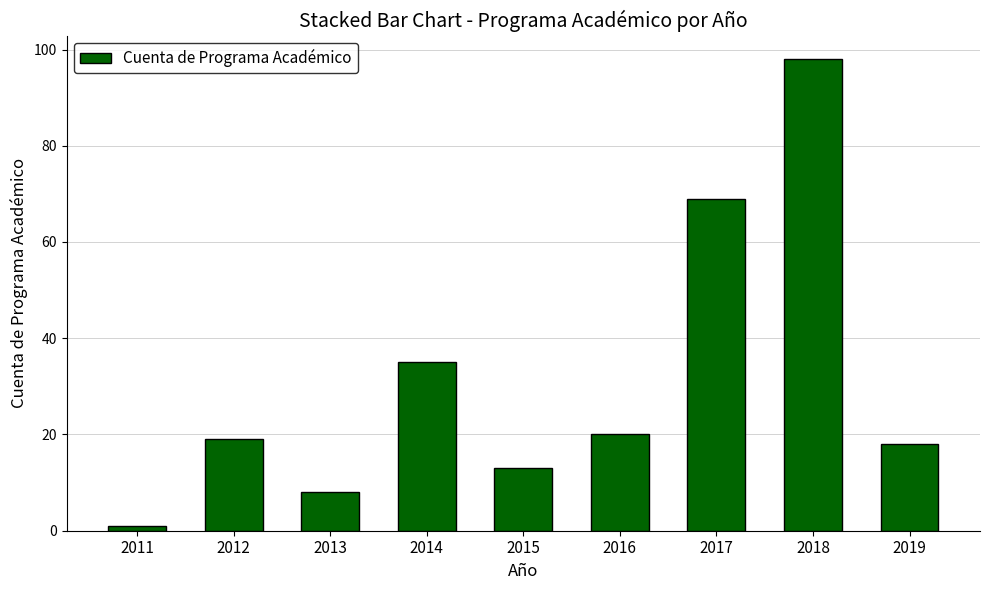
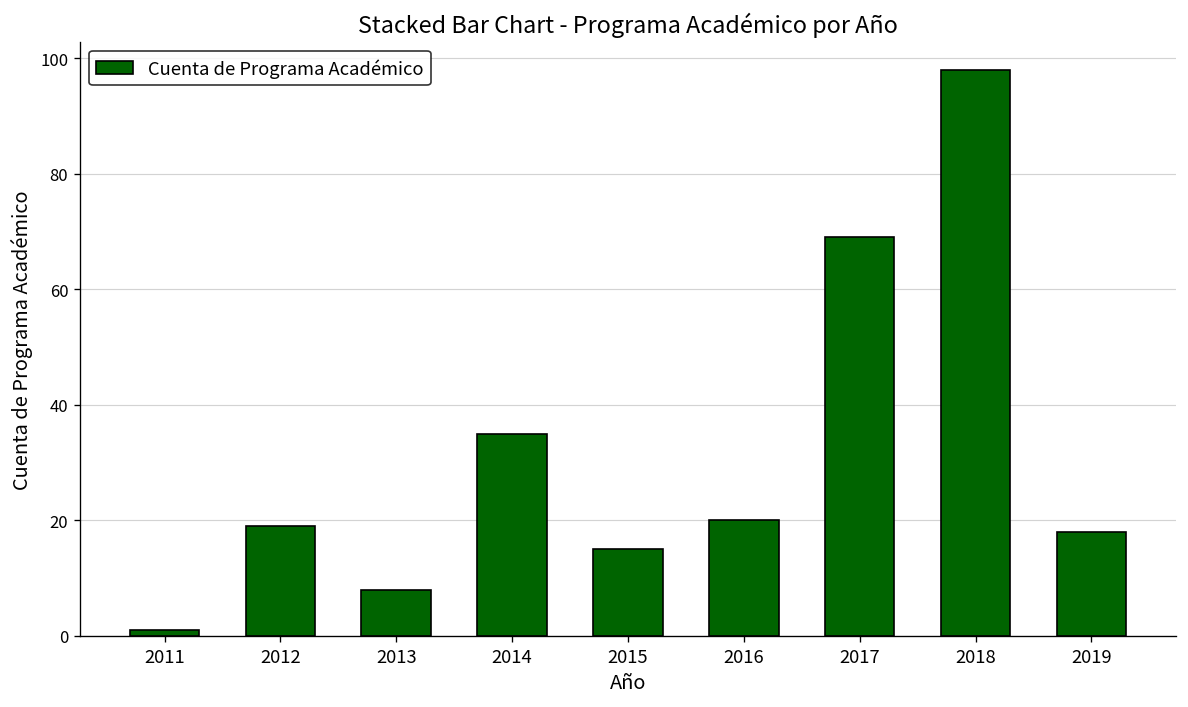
2015: 13 -> 15
